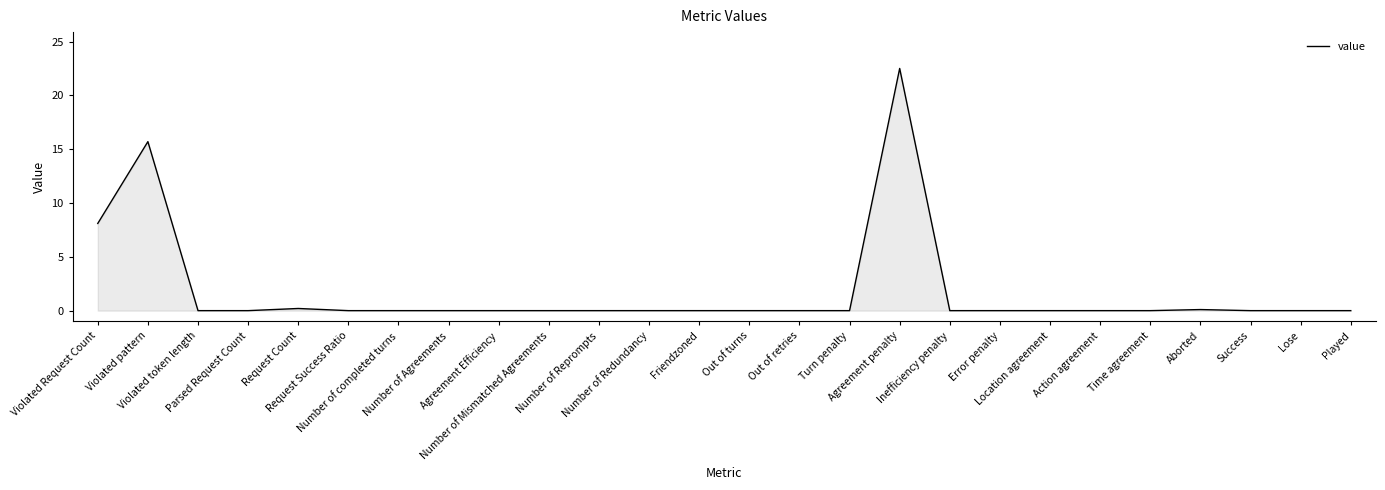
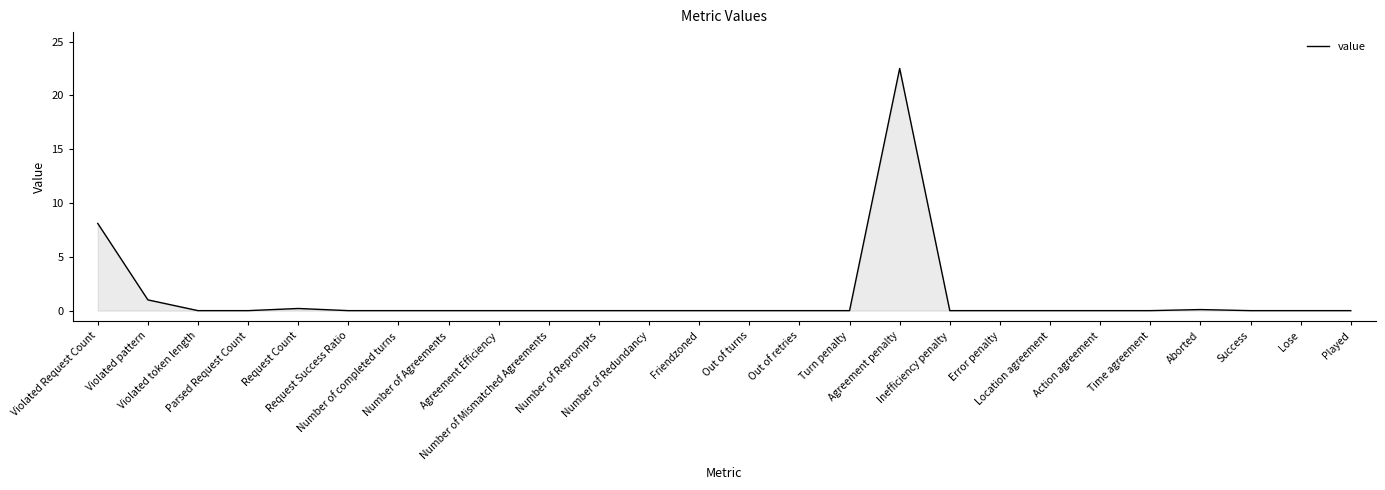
Violated pattern: 15.7 -> 1.0
